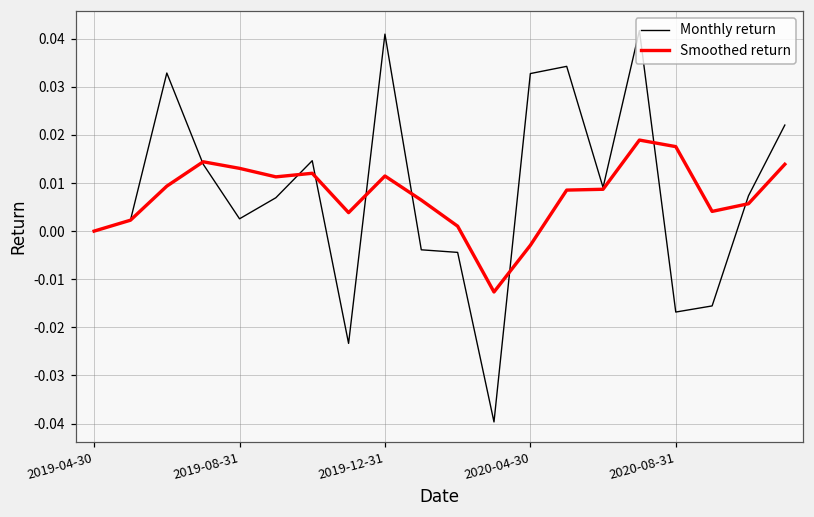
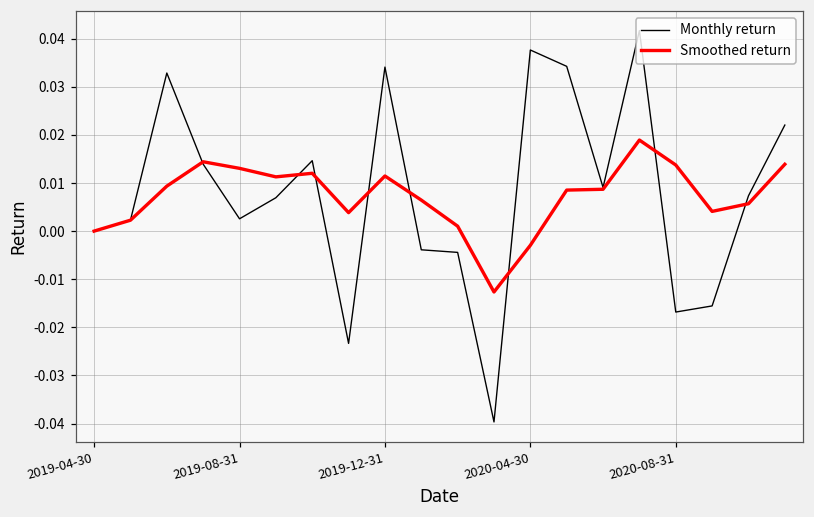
Monthly return, 2019-12-31: 0.041 -> 0.034
Monthly return, 2020-04-30: 0.033 -> 0.038
Smoothed return, 2020-08-31: 0.018 -> 0.014
